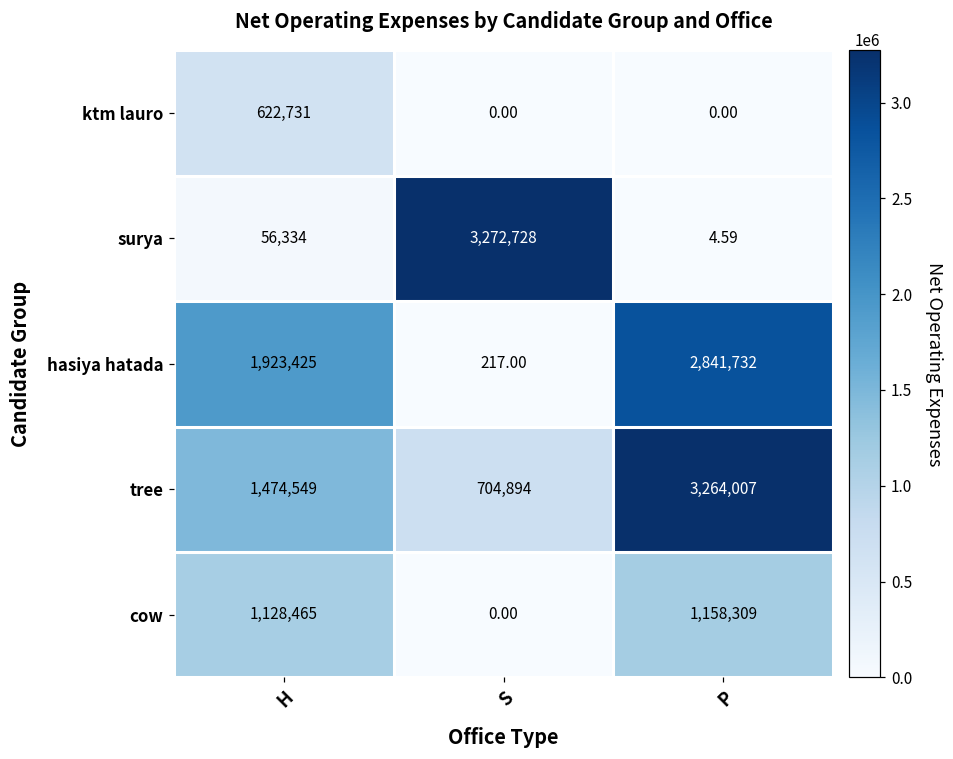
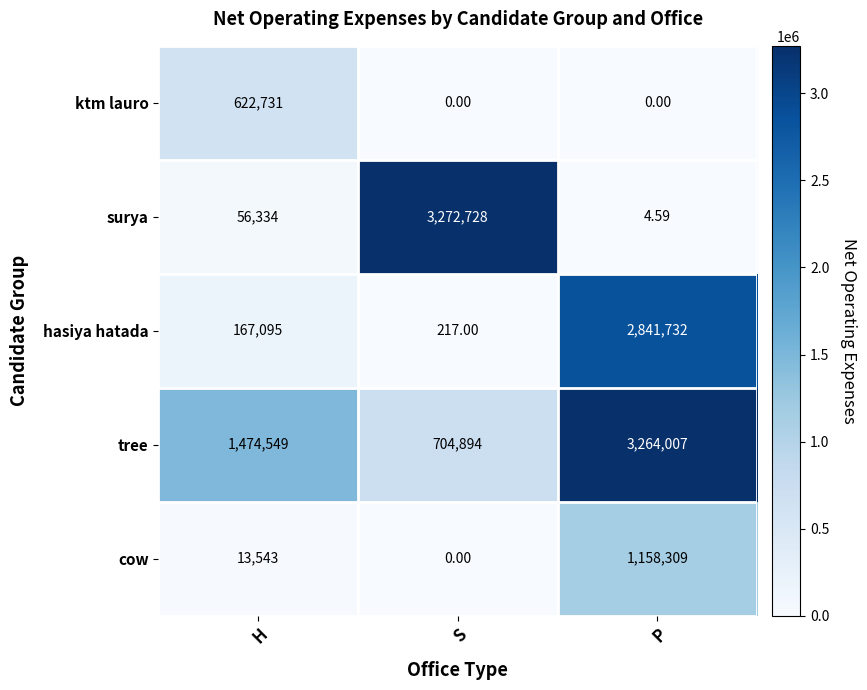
hasiya hatada, H: 1,923,425 -> 167,095
cow, H: 1,128,465 -> 13,543
